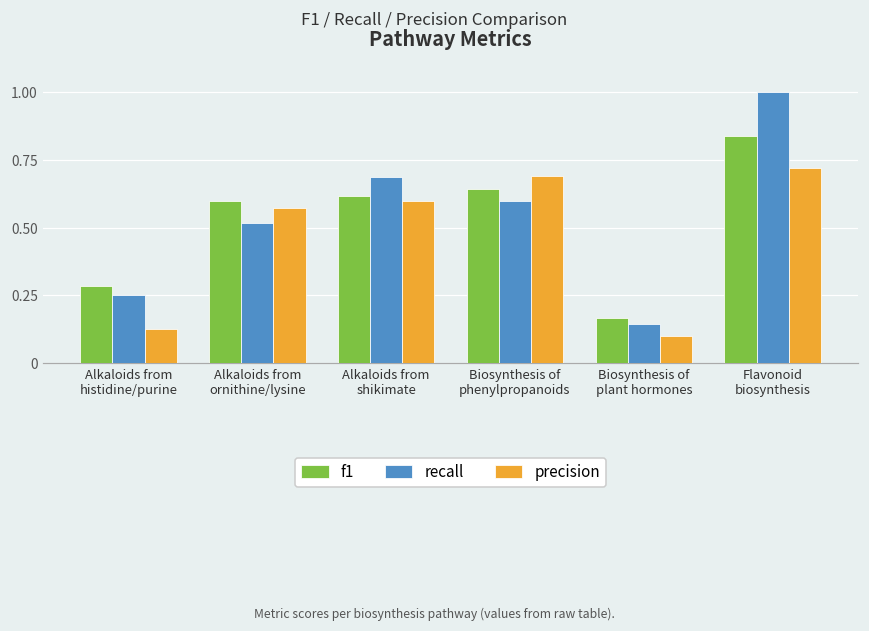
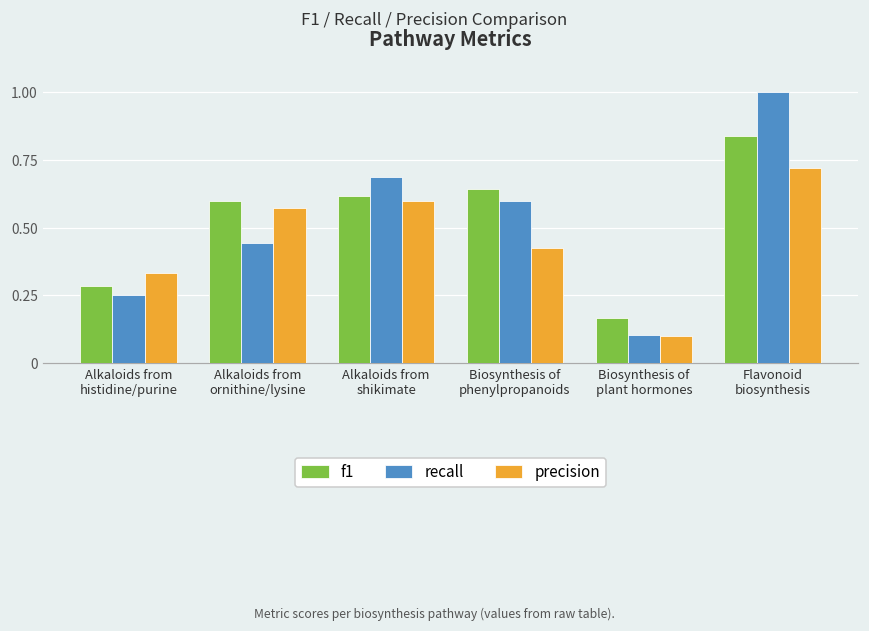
precision, Alkaloids from histidine/purine: 0.13 -> 0.33
recall, Alkaloids from ornithine/lysine: 0.52 -> 0.44
precision, Biosynthesis of phenylpropanoids: 0.69 -> 0.42
recall, Biosynthesis of plant hormones: 0.14 -> 0.10
